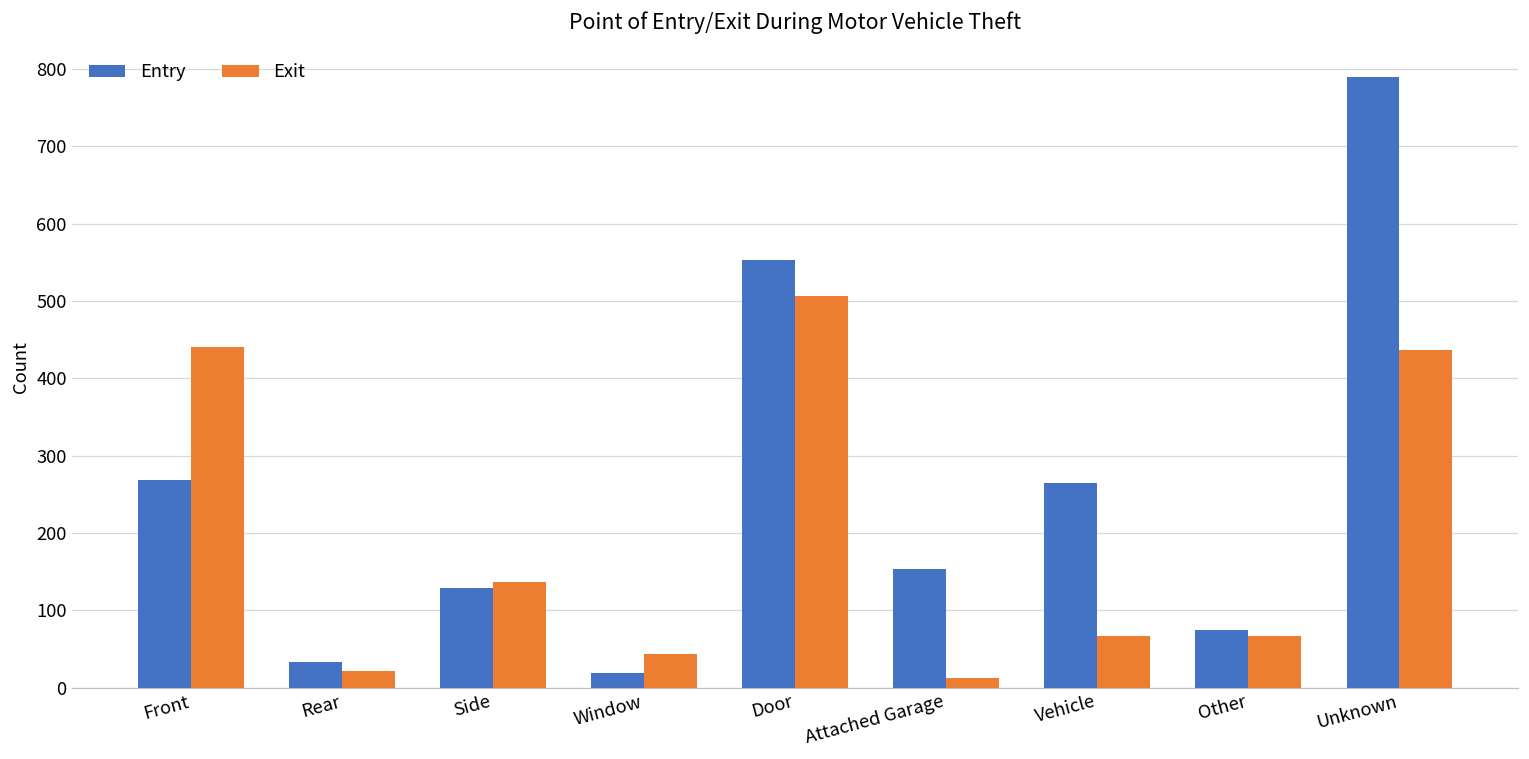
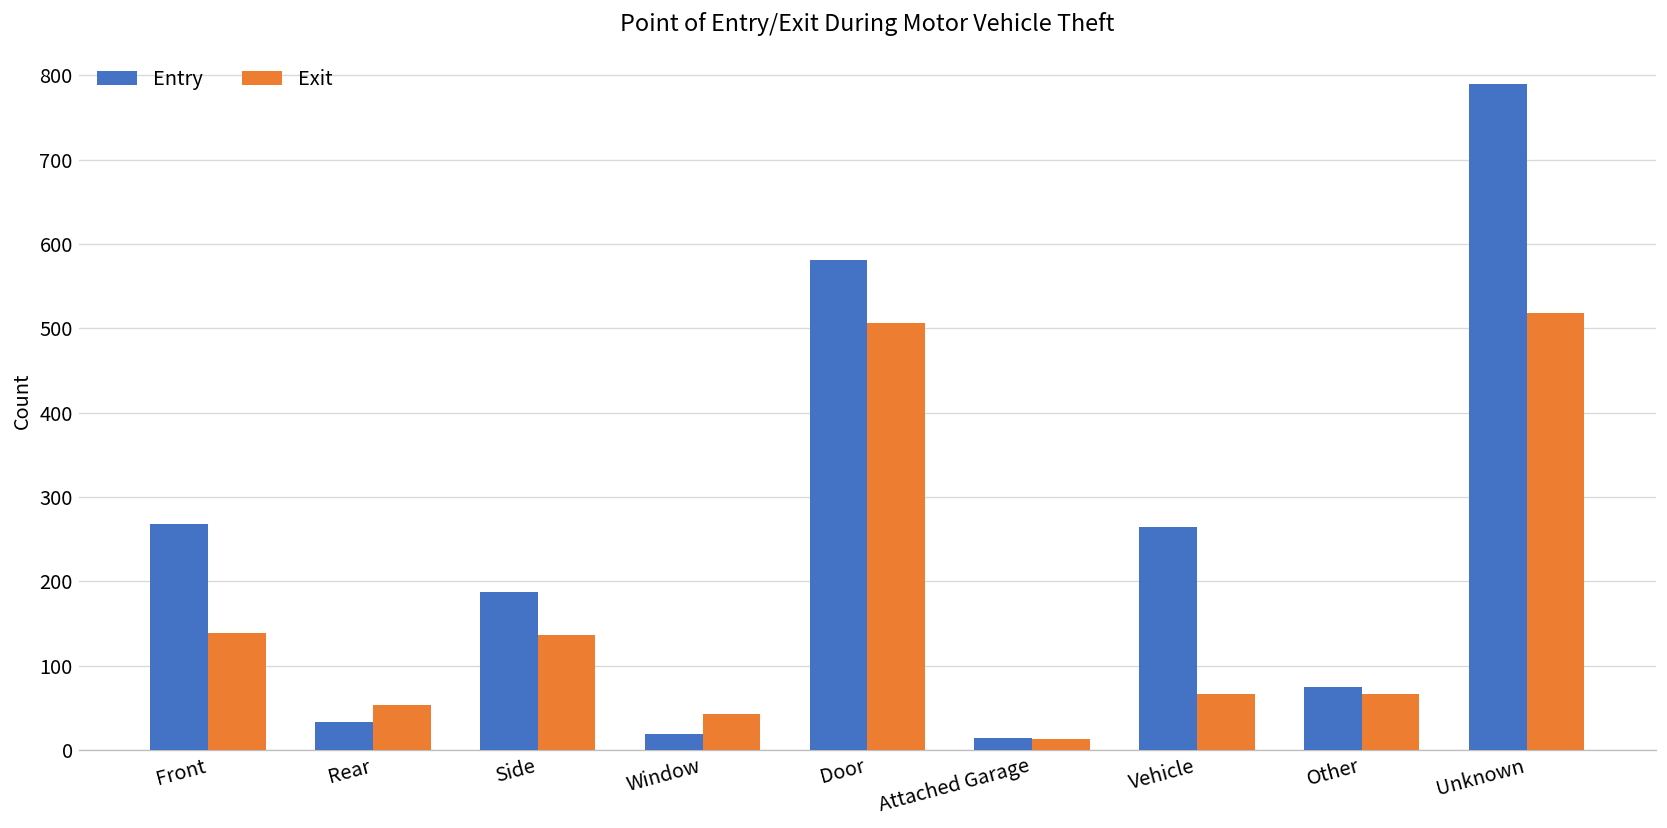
Exit, Front: 440 -> 140
Exit, Rear: 20 -> 50
Entry, Side: 130 -> 190
Entry, Door: 550 -> 580
Entry, Attached Garage: 150 -> 20
Exit, Unknown: 440 -> 520
